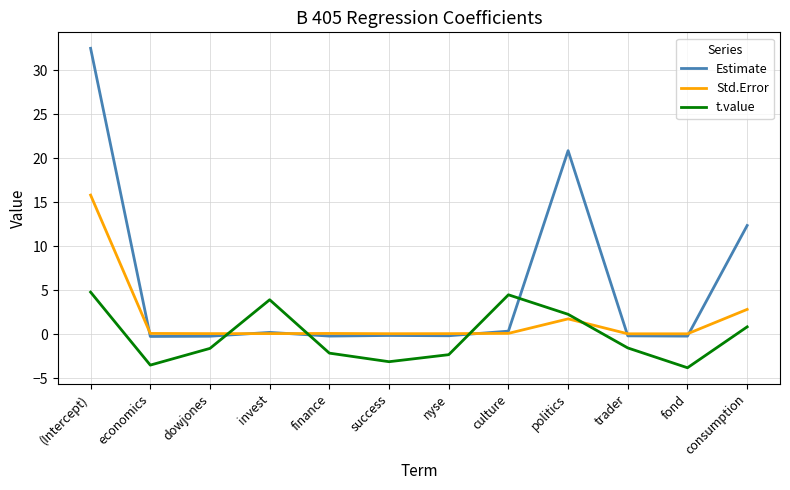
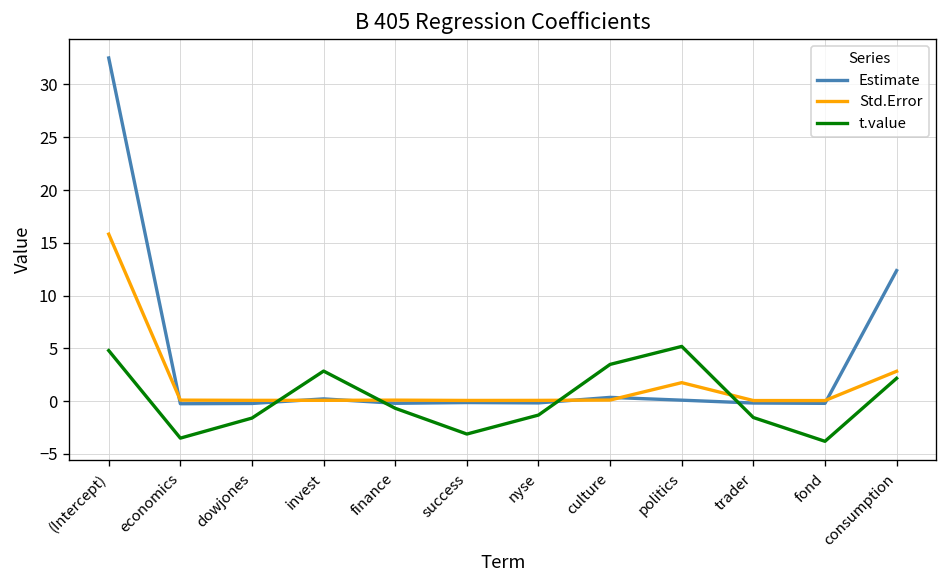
t.value, invest: 4 -> 3
t.value, finance: -2 -> -1
t.value, nyse: -2 -> -1
t.value, culture: 4 -> 3
Estimate, politics: 21 -> 0
t.value, politics: 2 -> 5
t.value, consumption: 1 -> 2
